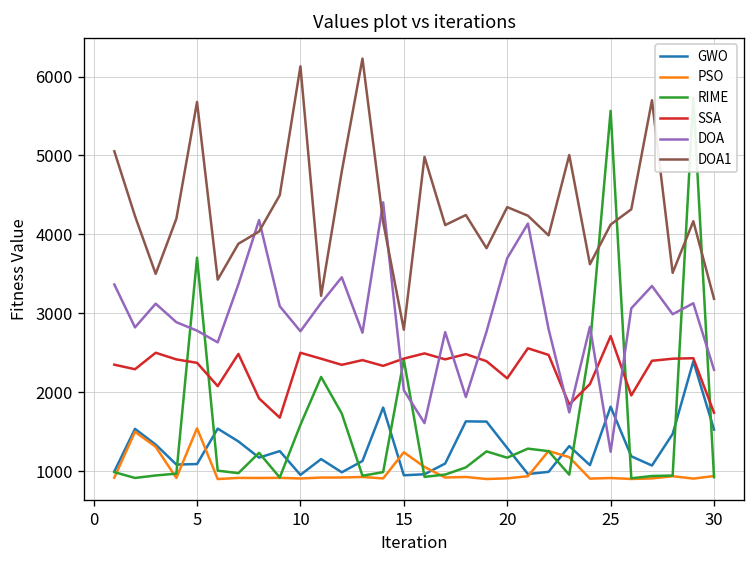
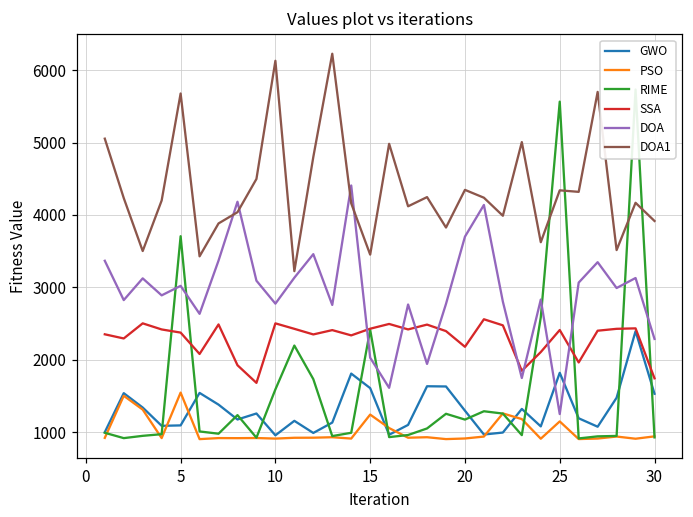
DOA, 5: 2800 -> 3000
GWO, 15: 1000 -> 1600
DOA1, 15: 2800 -> 3500
PSO, 25: 900 -> 1100
SSA, 25: 2700 -> 2400
DOA1, 25: 4100 -> 4300
DOA1, 30: 3200 -> 3900
